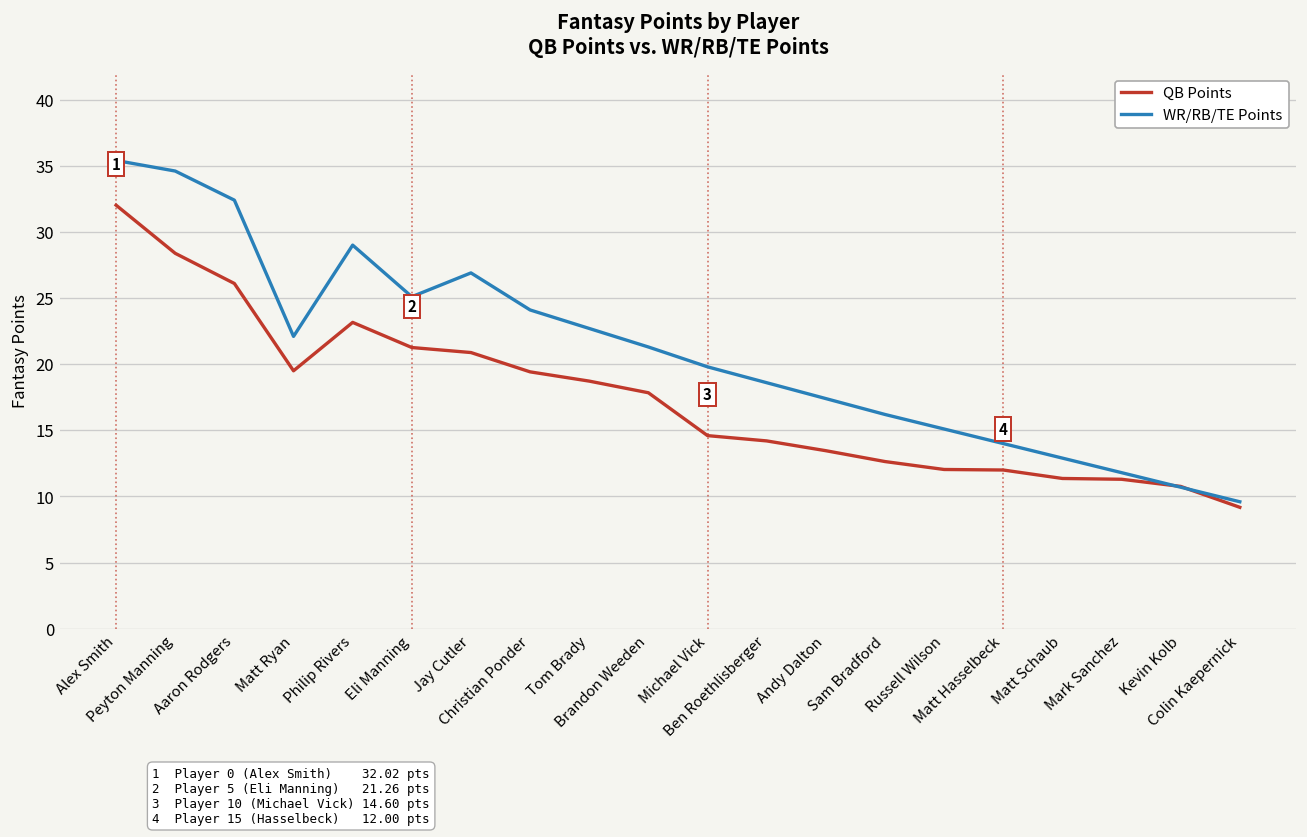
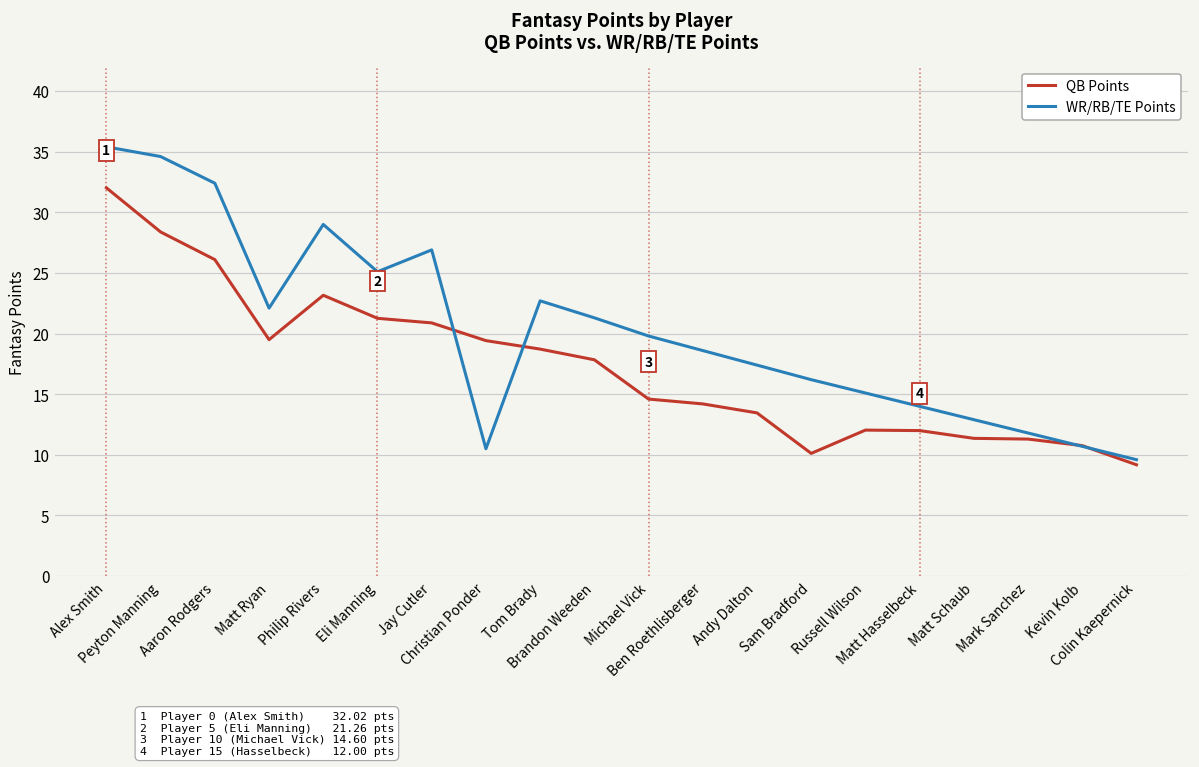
WR/RB/TE Points, Christian Ponder: 24.1 -> 10.5
QB Points, Sam Bradford: 12.6 -> 10.1
